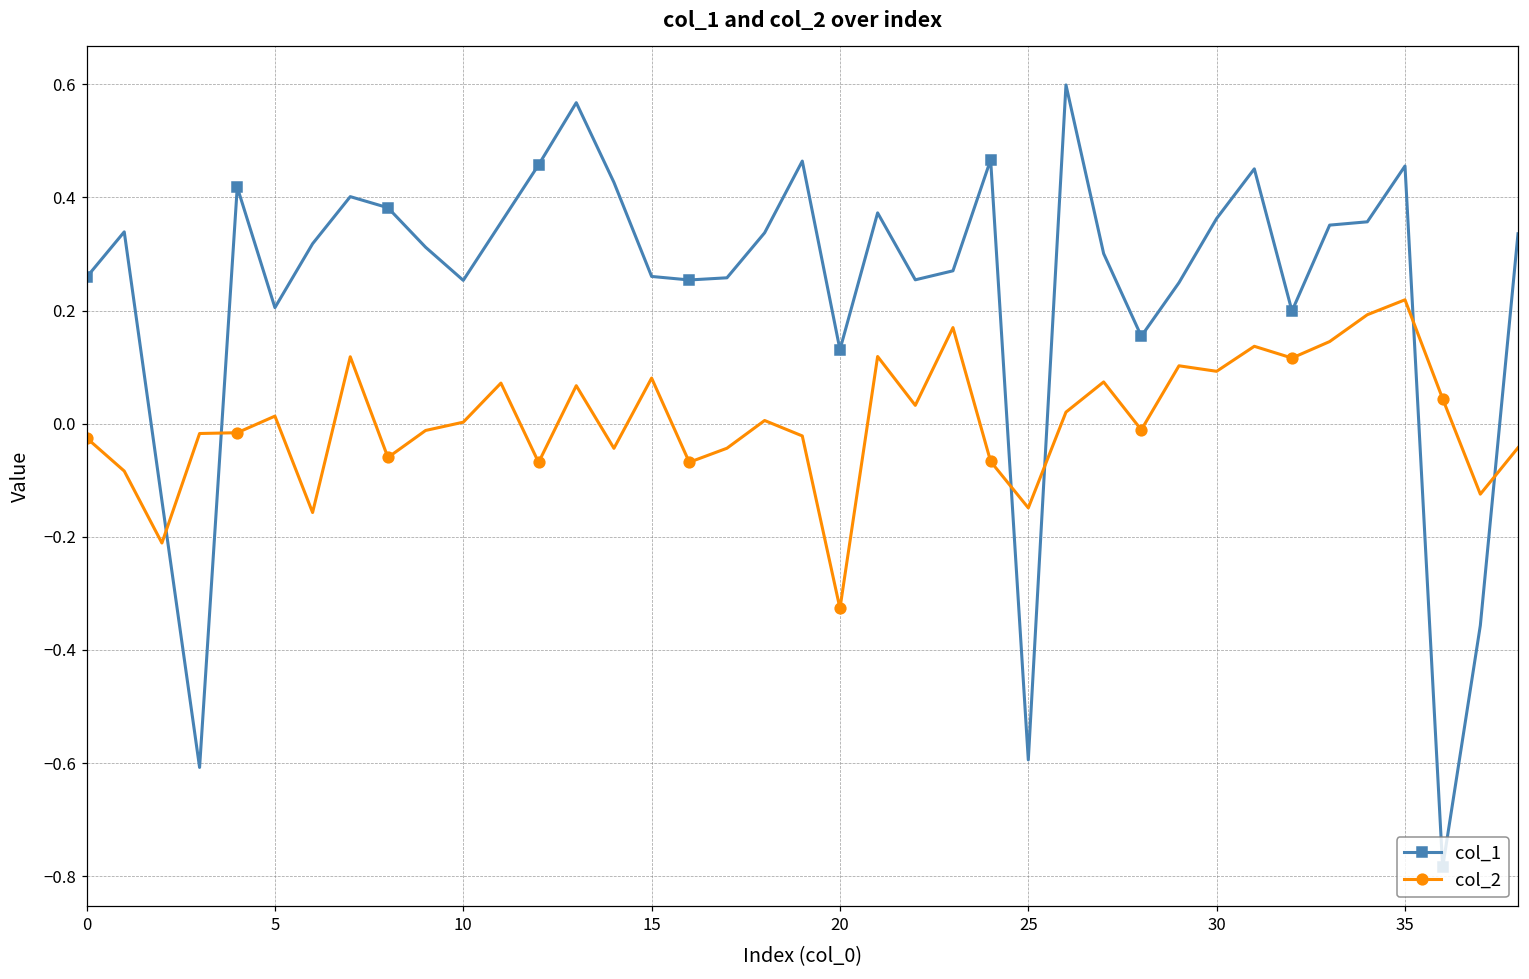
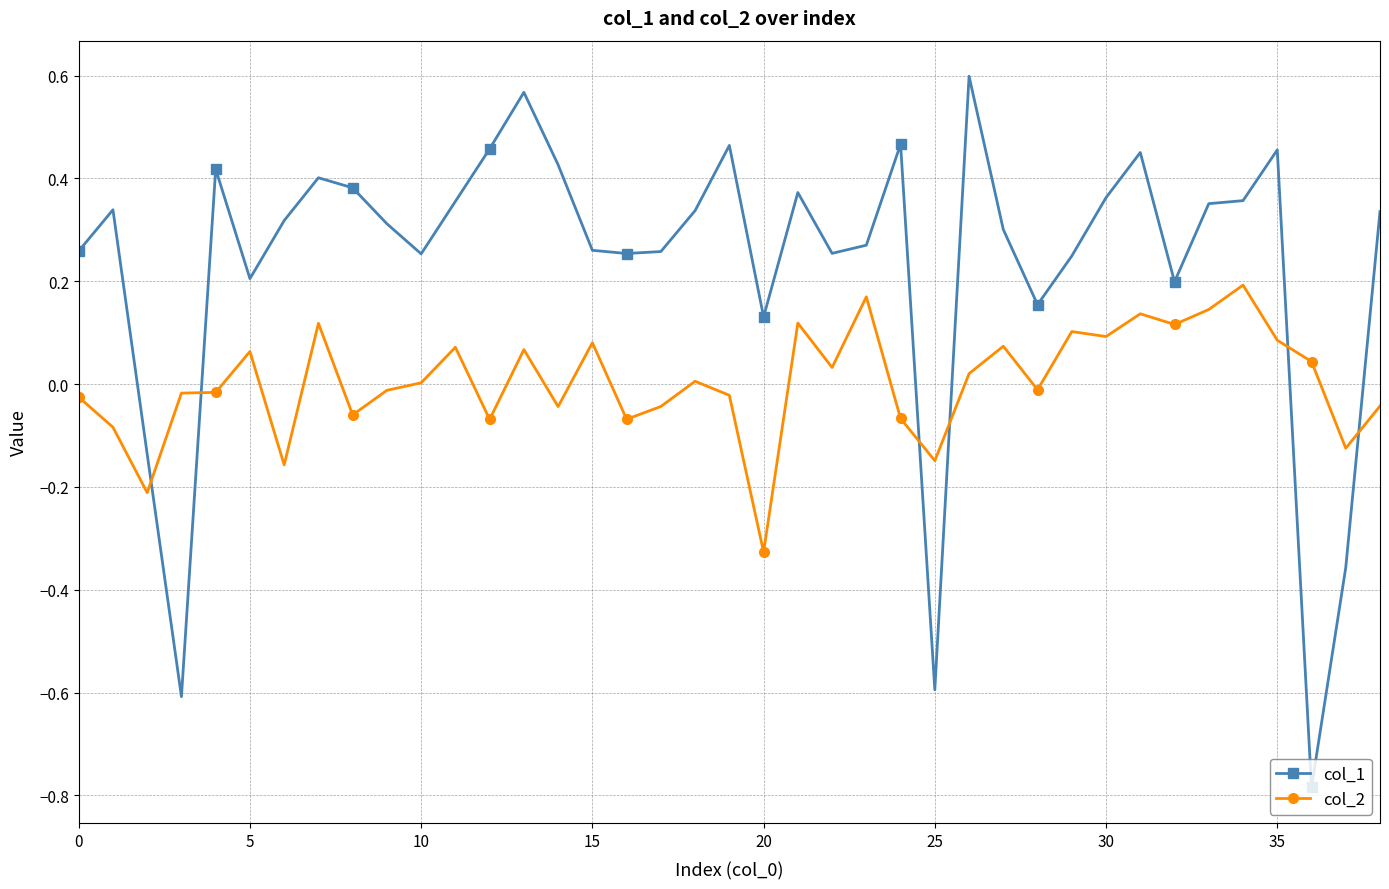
col_2, 5: 0.01 -> 0.06
col_2, 35: 0.22 -> 0.09
